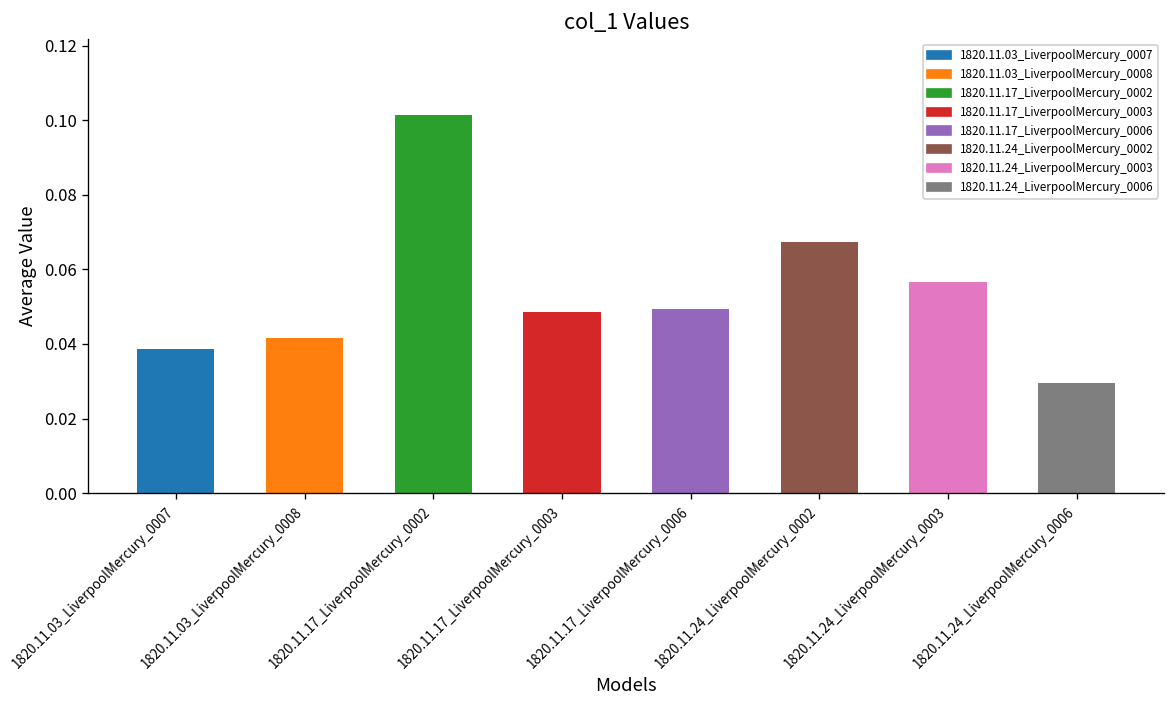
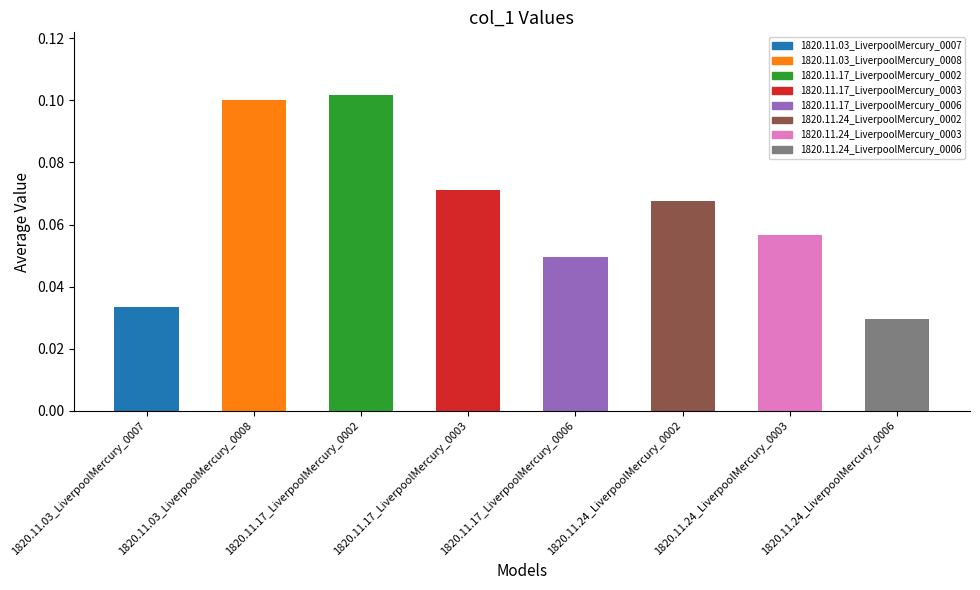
1820.11.03_LiverpoolMercury_0007: 0.039 -> 0.033
1820.11.03_LiverpoolMercury_0008: 0.042 -> 0.100
1820.11.17_LiverpoolMercury_0003: 0.049 -> 0.071
